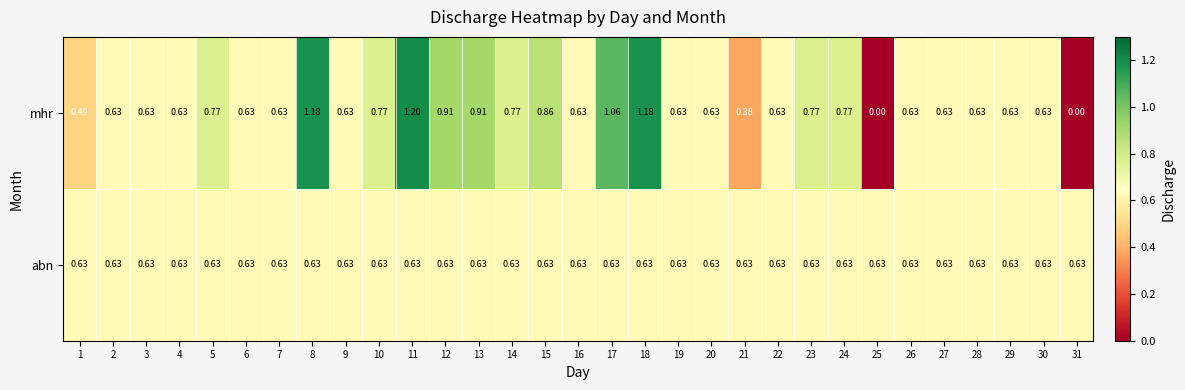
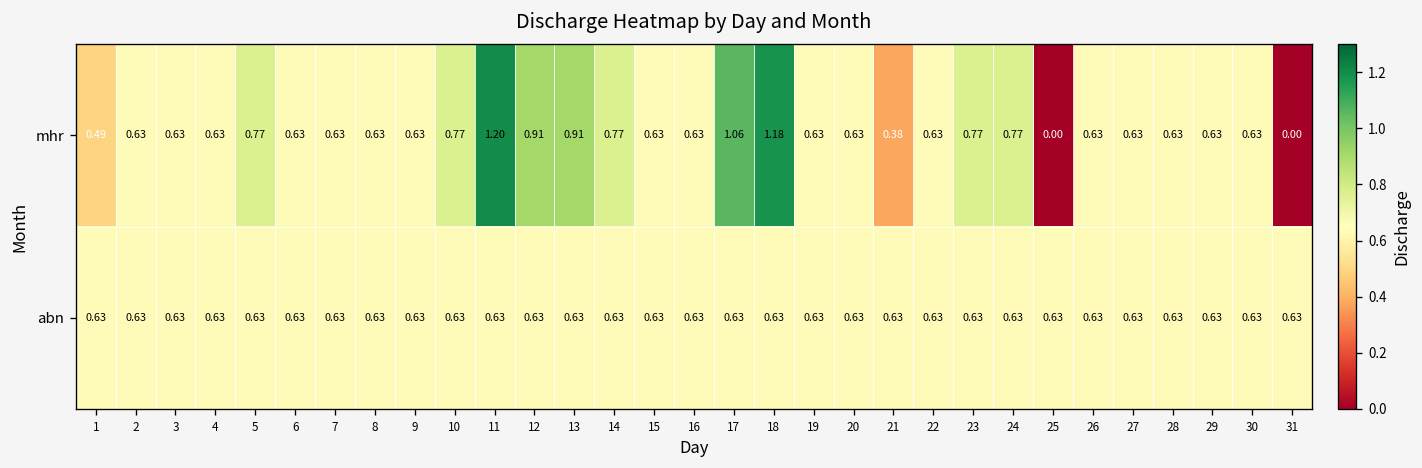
mhr, 8: 1.18 -> 0.63
mhr, 15: 0.86 -> 0.63
